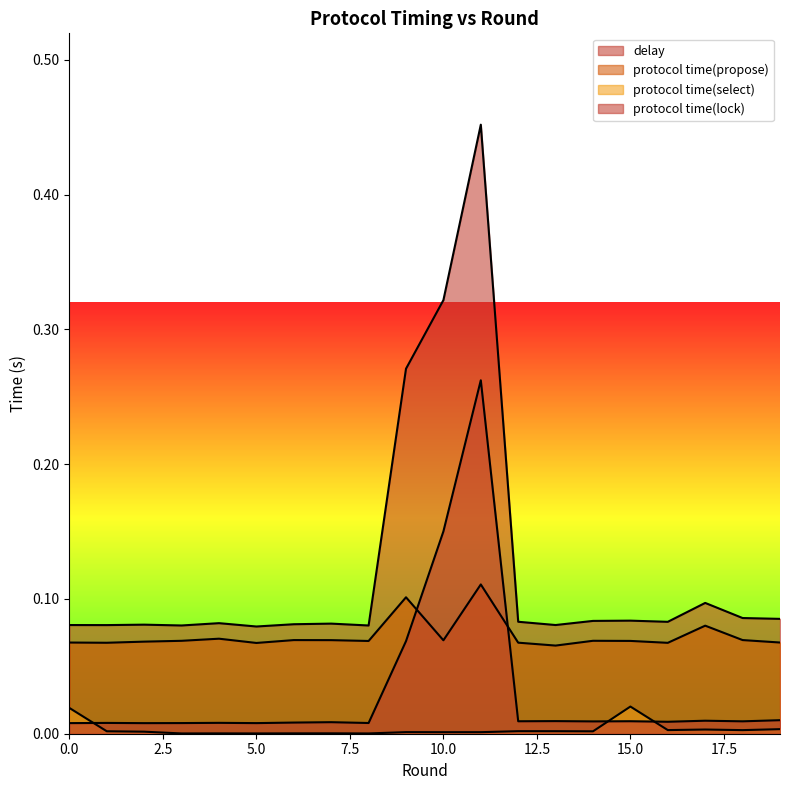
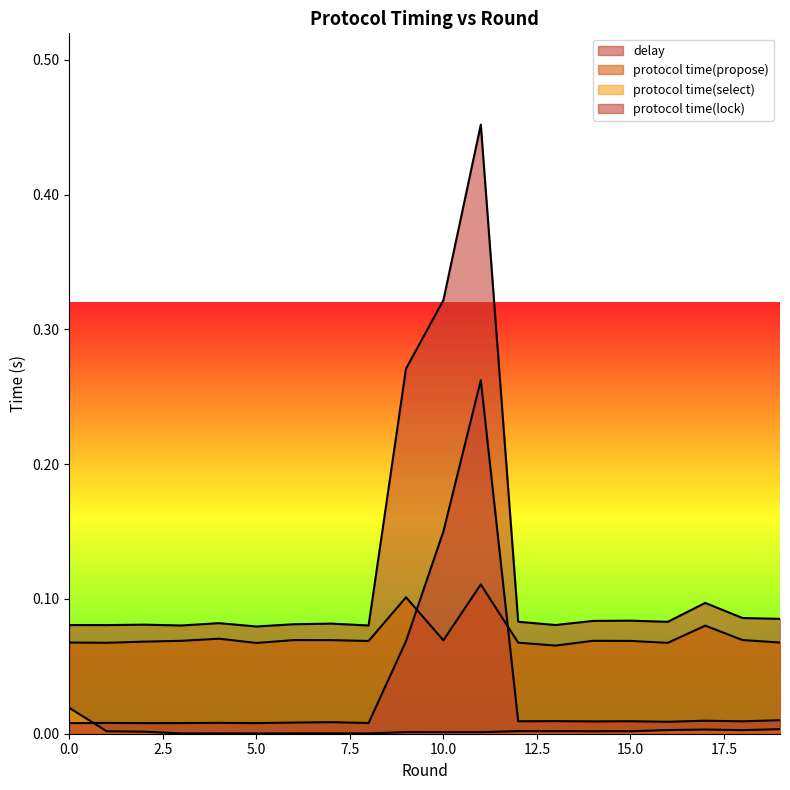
protocol time(select), 15.0: 0.020 -> 0.002
